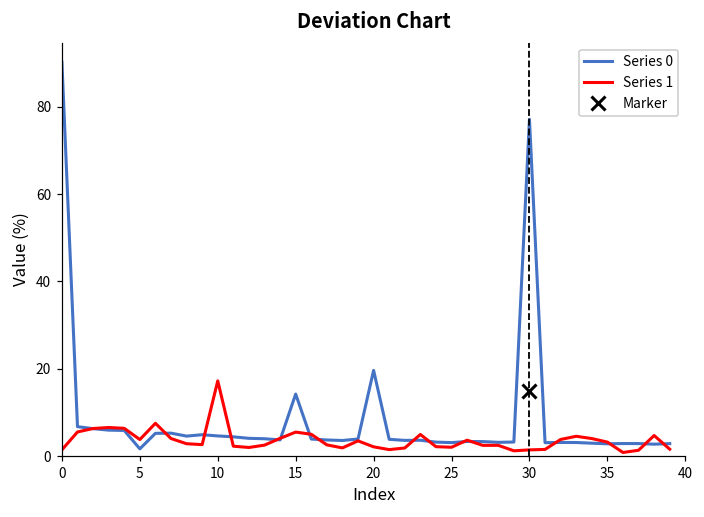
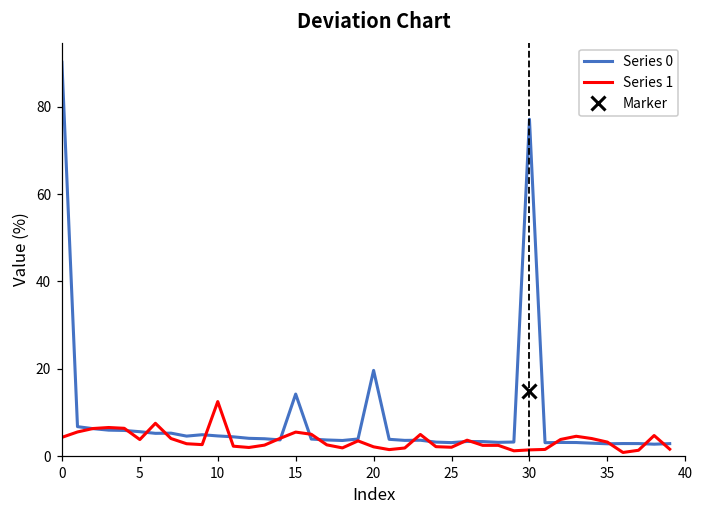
Series 1, 0: 1 -> 4
Series 0, 5: 2 -> 6
Series 1, 10: 17 -> 12
